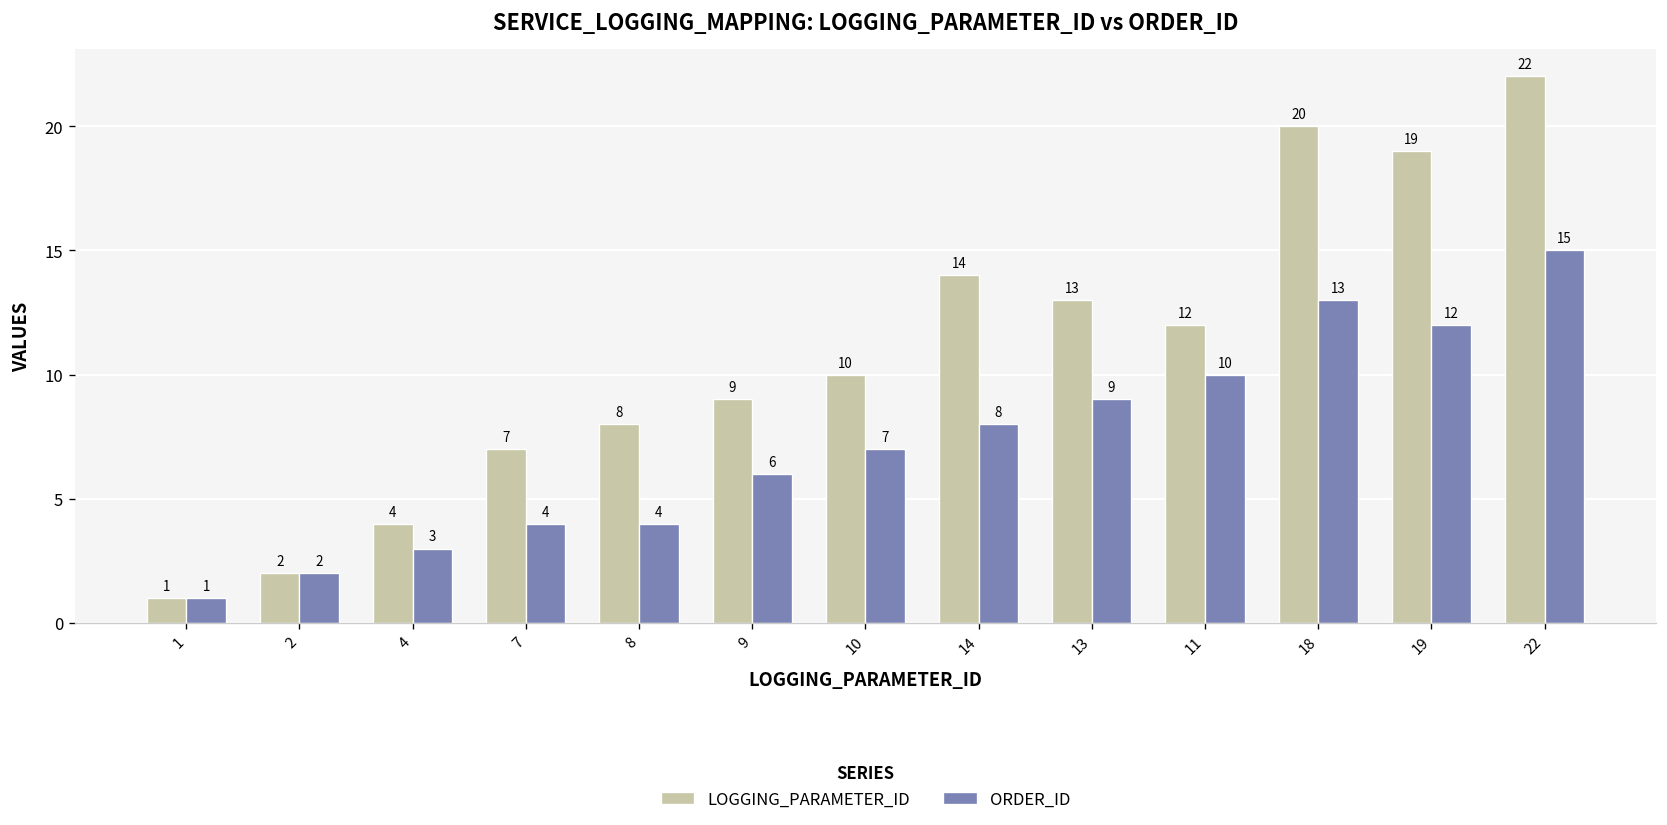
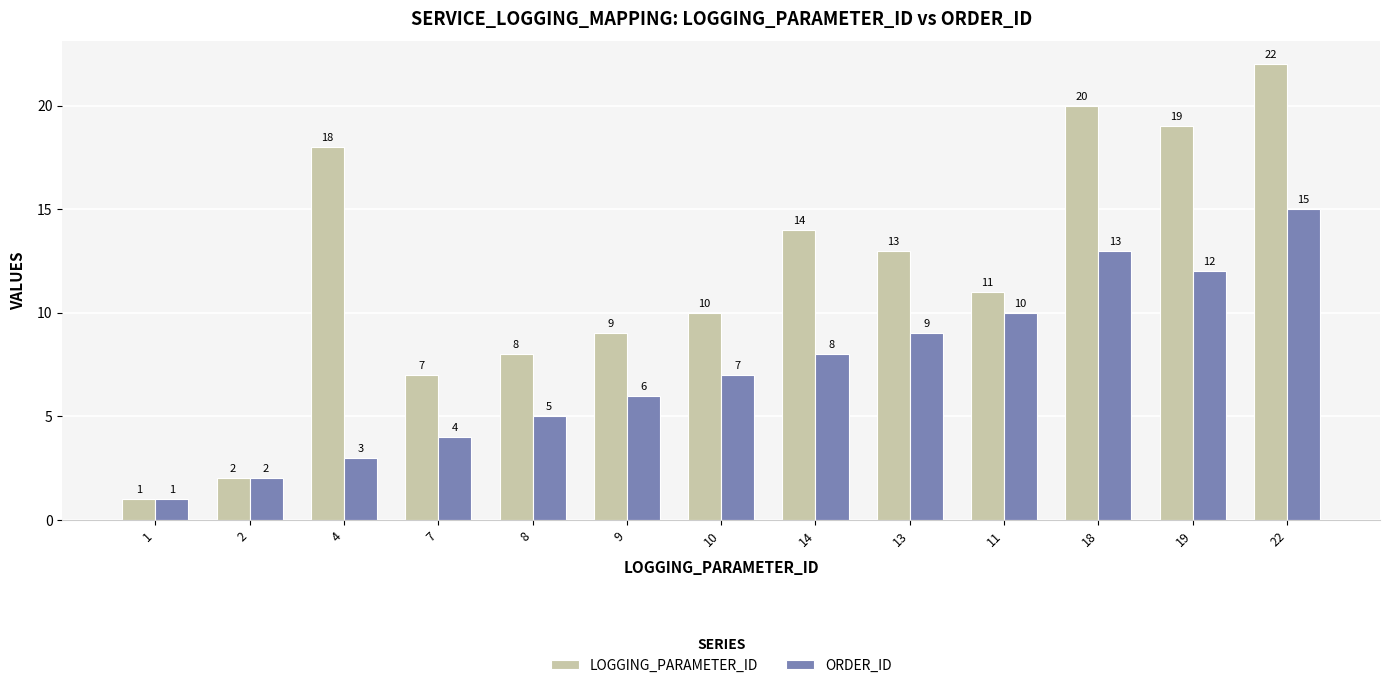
LOGGING_PARAMETER_ID, 4: 4 -> 18
ORDER_ID, 8: 4 -> 5
LOGGING_PARAMETER_ID, 11: 12 -> 11
